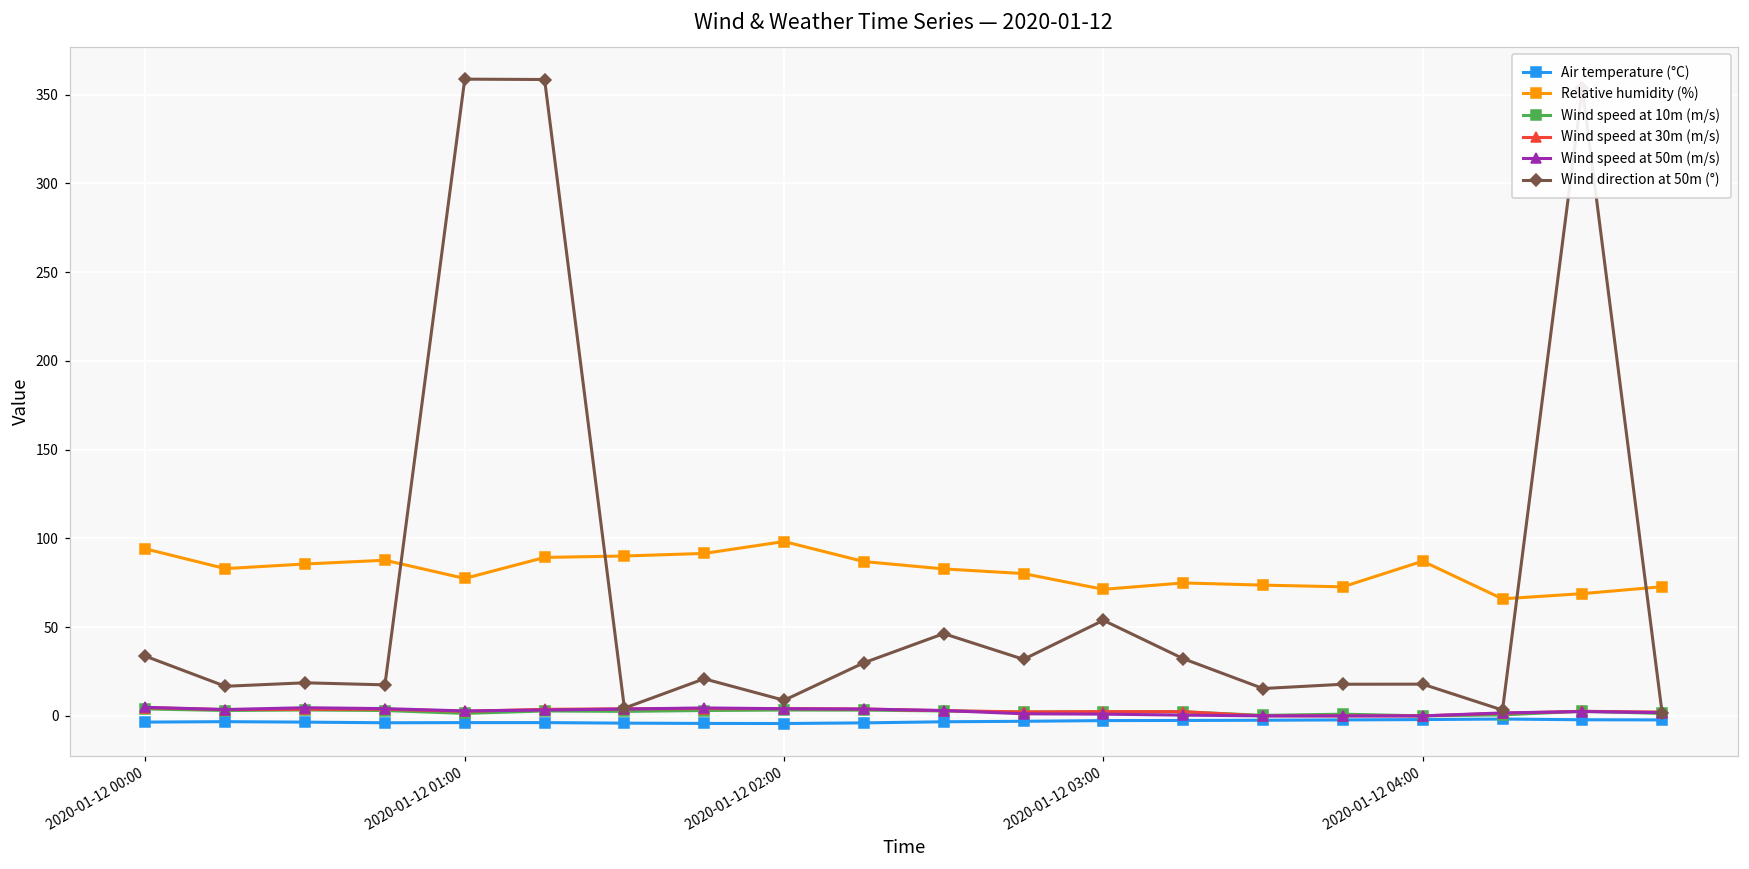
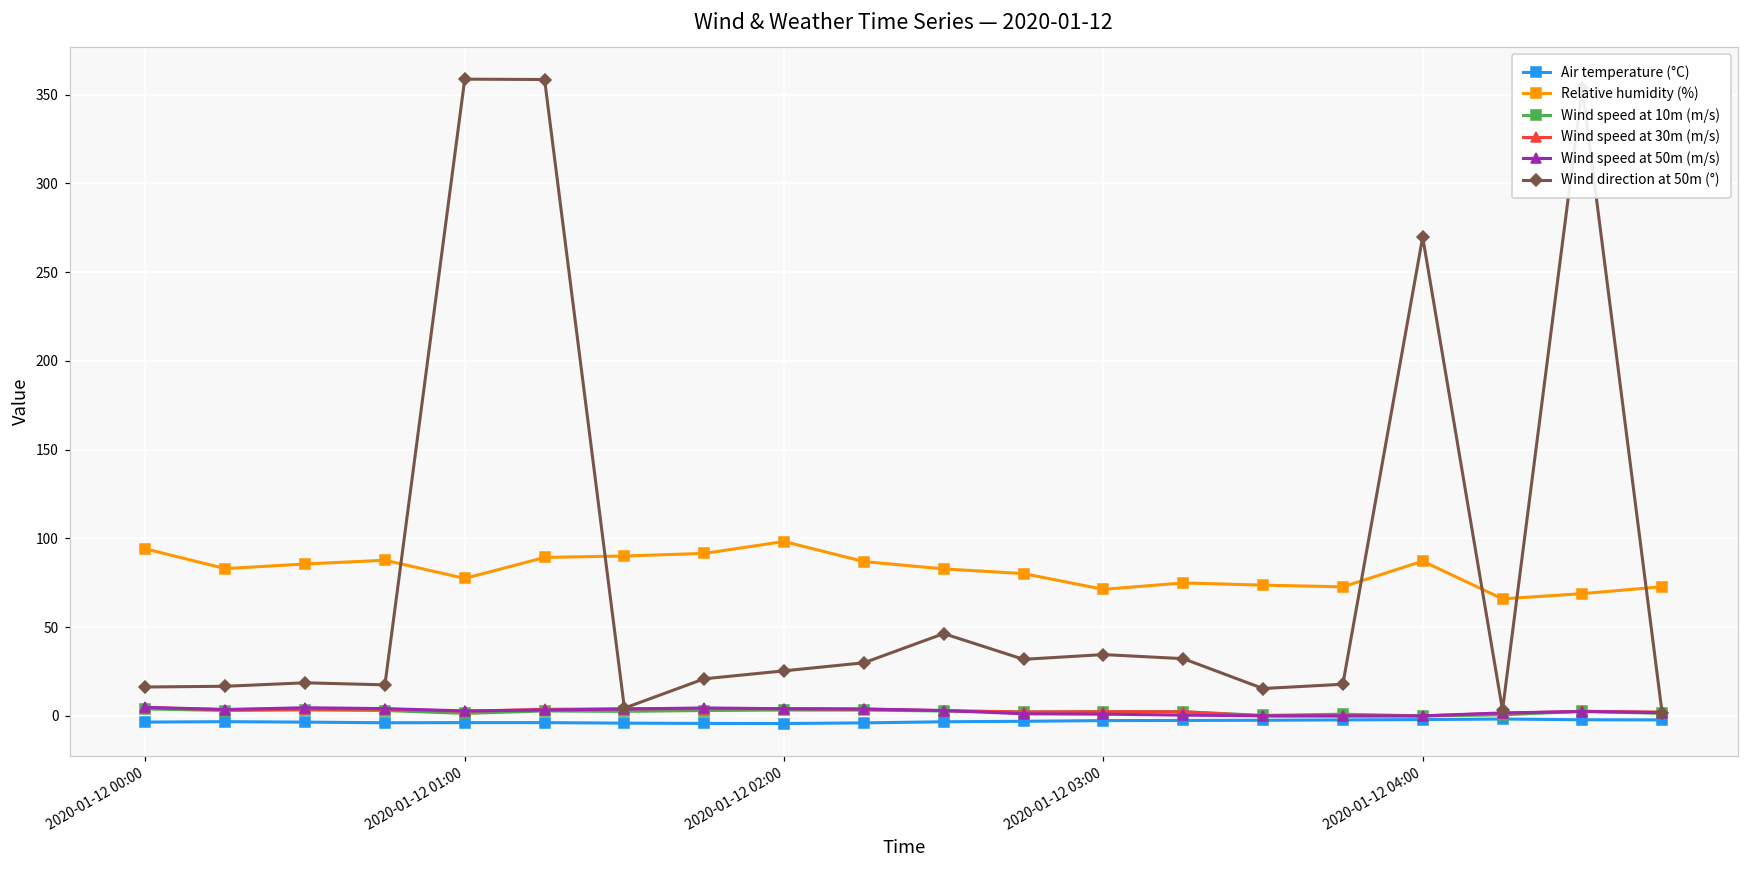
Wind direction at 50m (°), 2020-01-12 00:00: 34 -> 16
Wind direction at 50m (°), 2020-01-12 02:00: 9 -> 25
Wind direction at 50m (°), 2020-01-12 03:00: 54 -> 35
Wind direction at 50m (°), 2020-01-12 04:00: 18 -> 270
